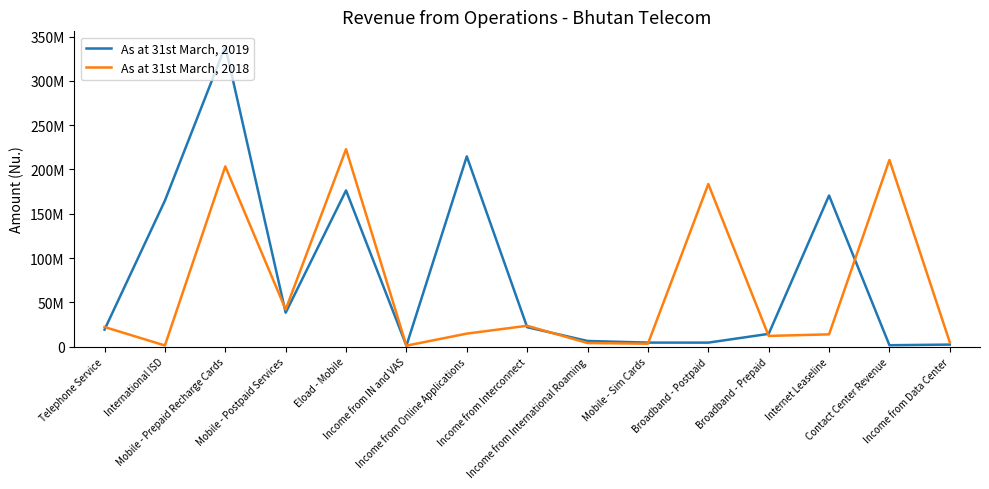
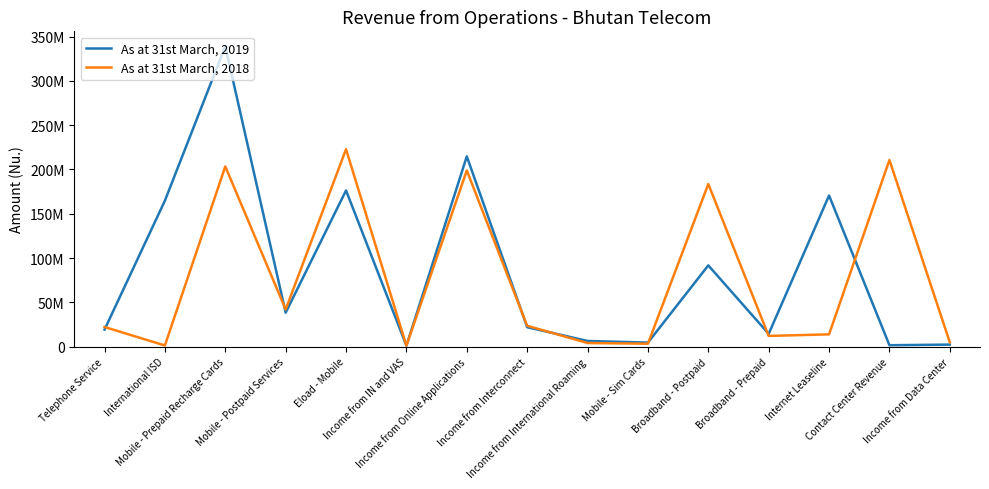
As at 31st March, 2018, Income from Online Applications: 10000000 -> 200000000
As at 31st March, 2019, Broadband - Postpaid: 0 -> 90000000
